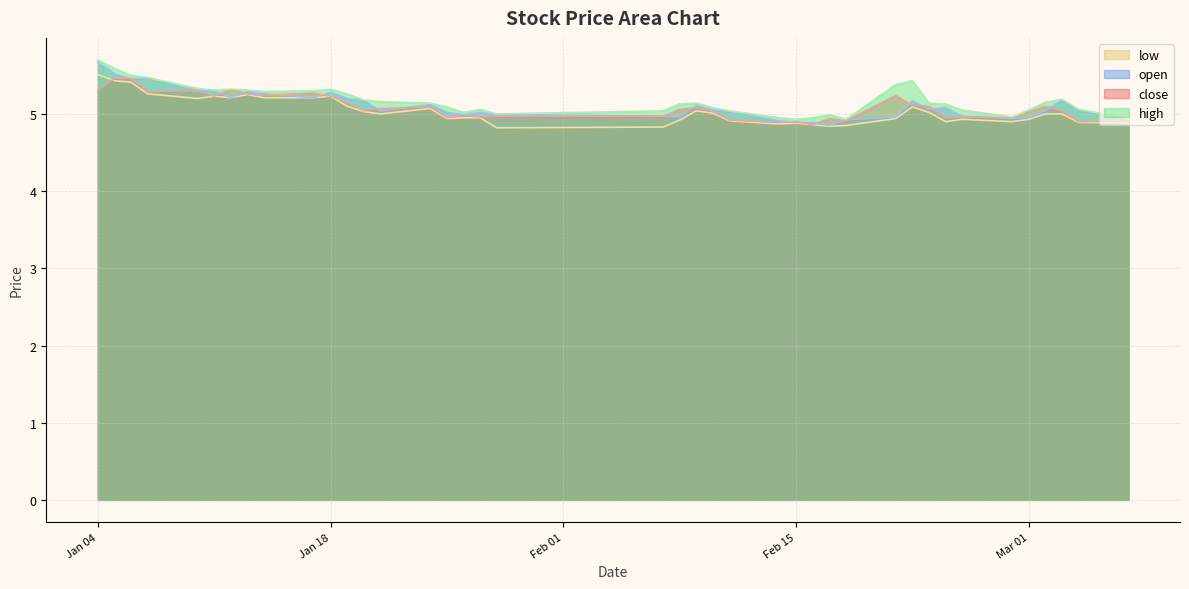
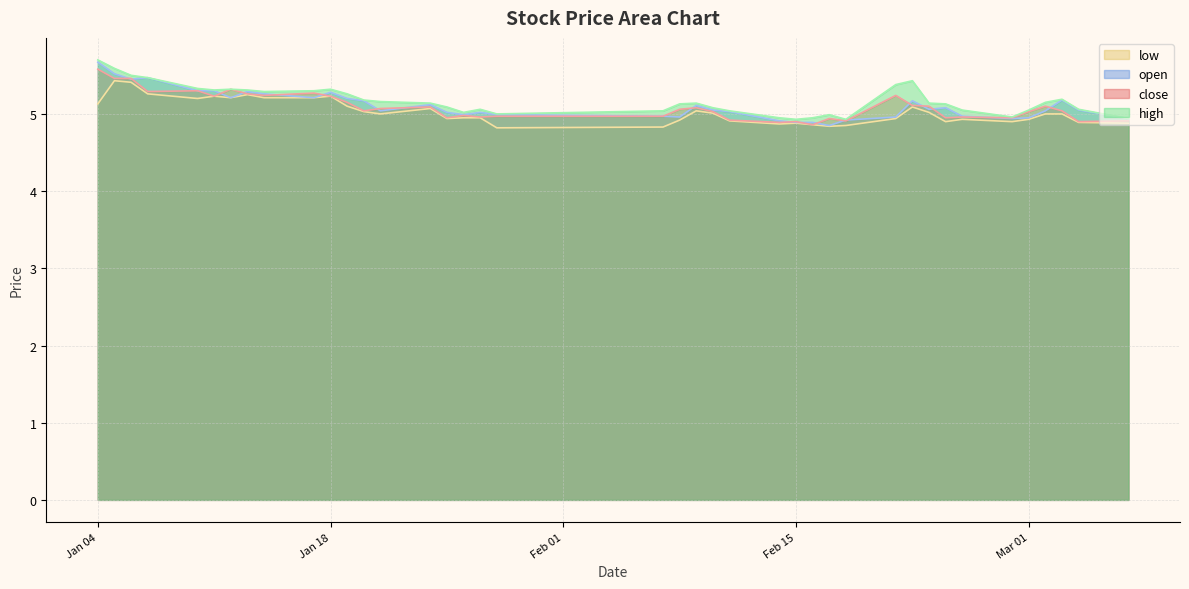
low, Jan 04: 5.5 -> 5.1
close, Jan 04: 5.3 -> 5.6
